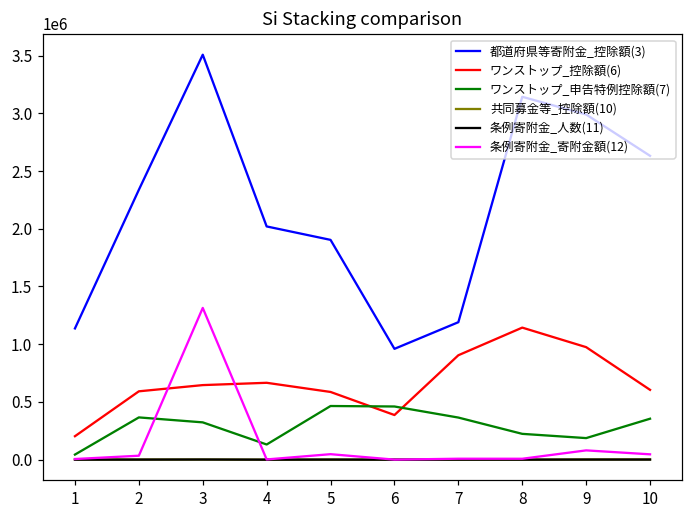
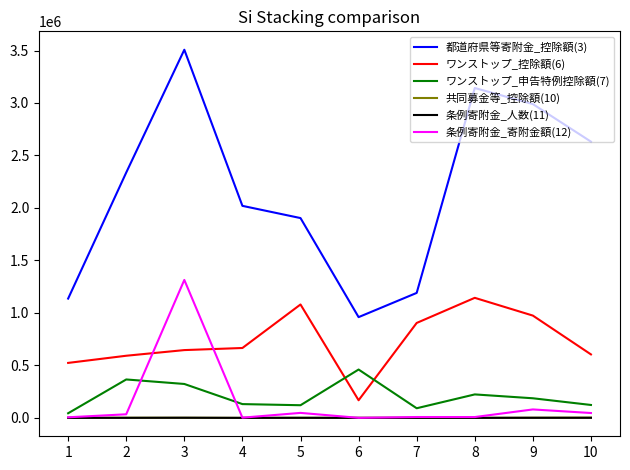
ワンストップ_控除額(6), 1: 200000 -> 520000
ワンストップ_控除額(6), 5: 590000 -> 1080000
ワンストップ_申告特例控除額(7), 5: 460000 -> 120000
ワンストップ_控除額(6), 6: 390000 -> 170000
ワンストップ_申告特例控除額(7), 7: 360000 -> 90000
ワンストップ_申告特例控除額(7), 10: 350000 -> 120000
